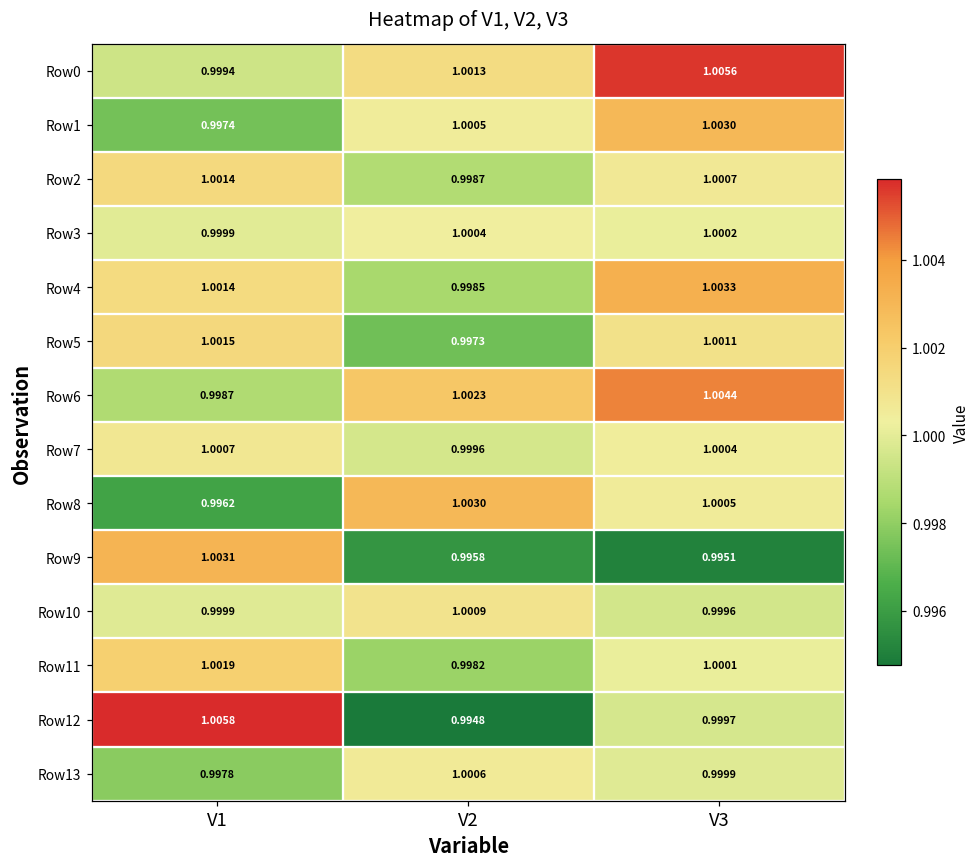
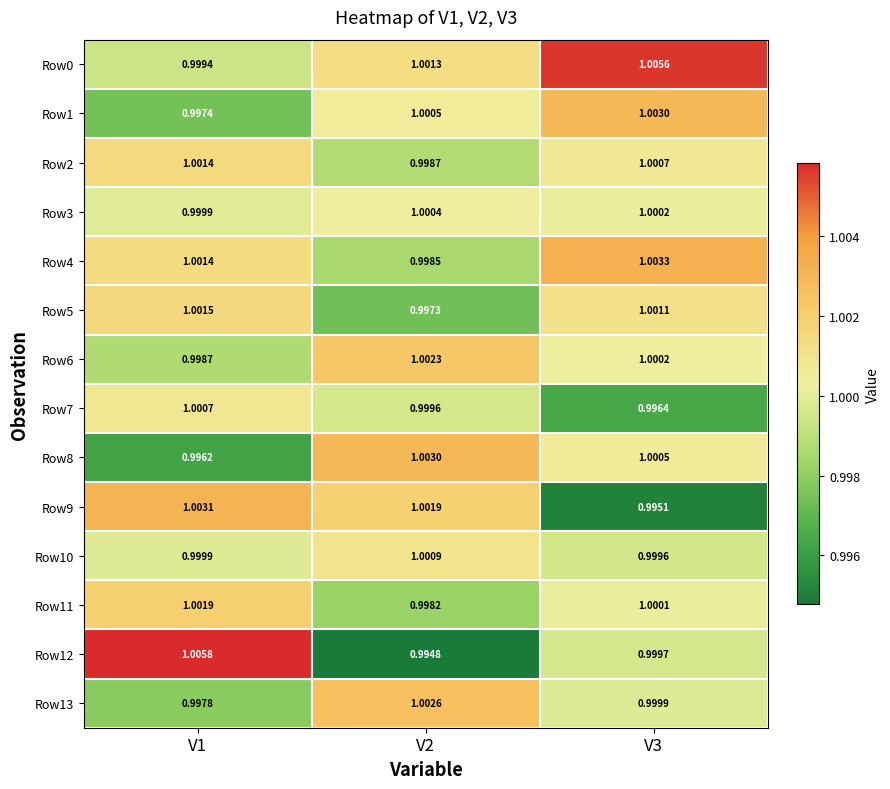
Row6, V3: 1.0044 -> 1.0002
Row7, V3: 1.0004 -> 0.9964
Row9, V2: 0.9958 -> 1.0019
Row13, V2: 1.0006 -> 1.0026
